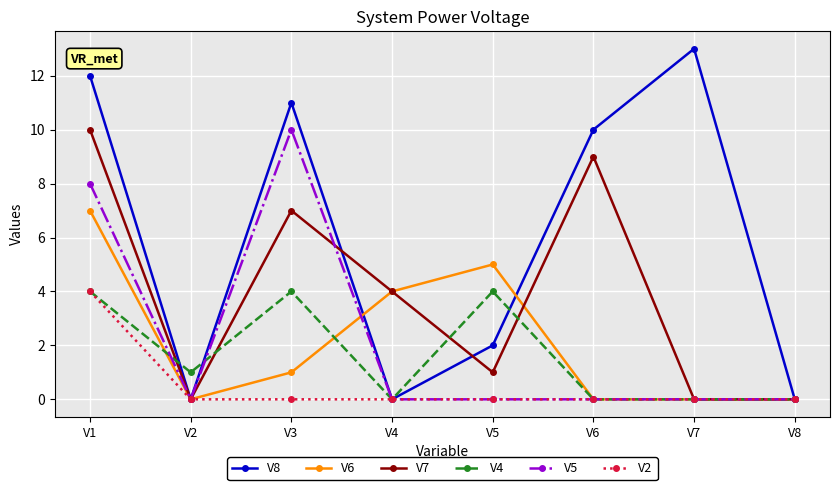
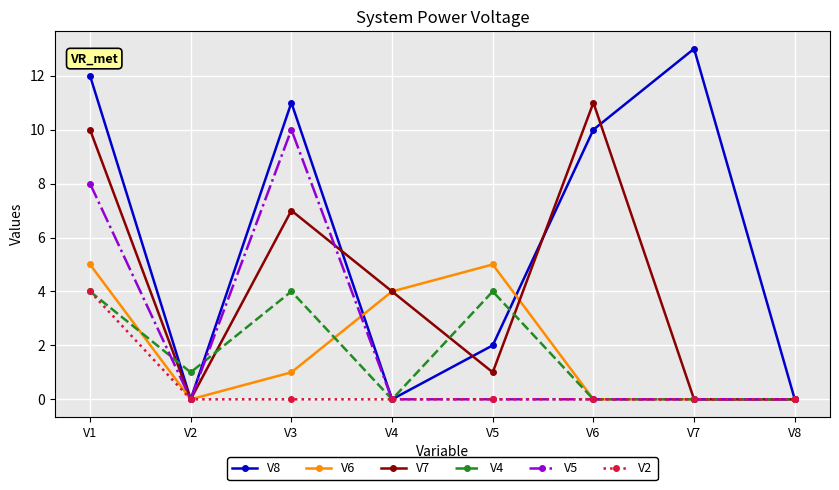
V6, V1: 7 -> 5
V7, V6: 9 -> 11
